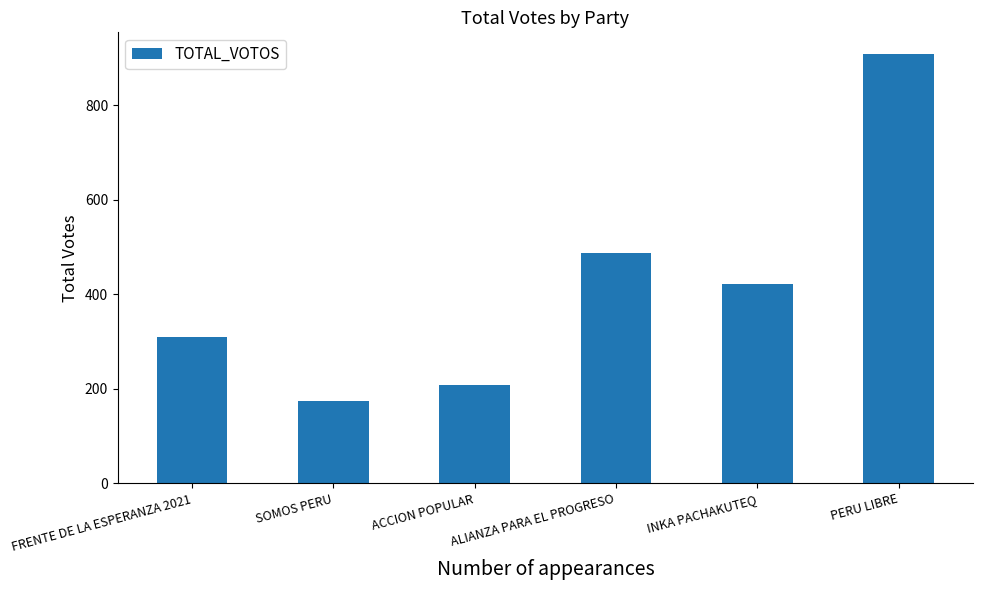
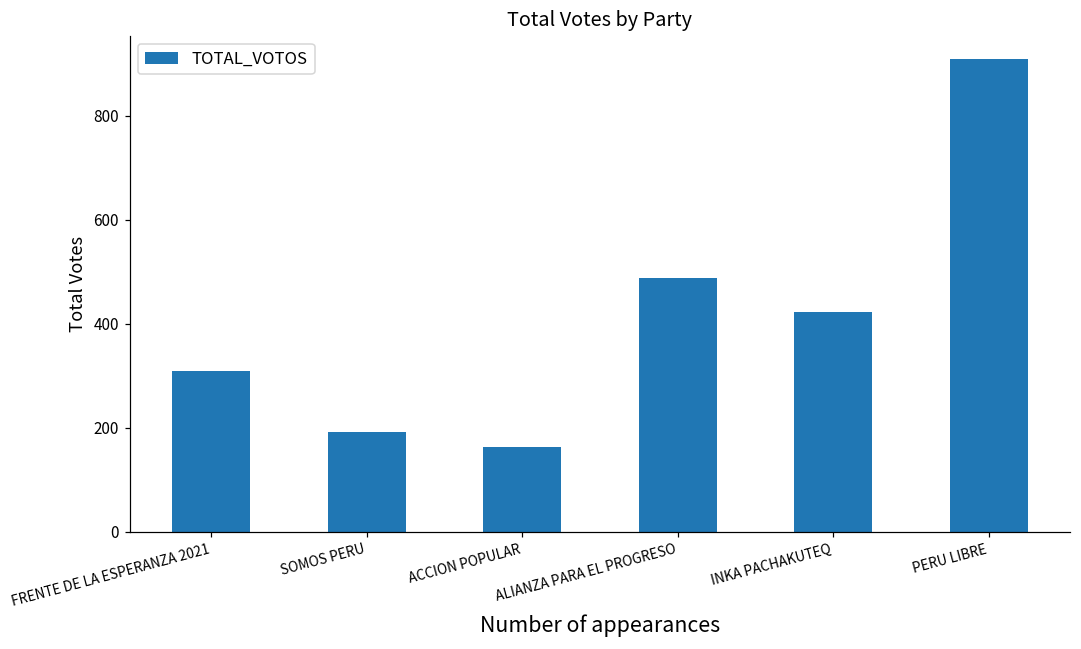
SOMOS PERU: 170 -> 190
ACCION POPULAR: 210 -> 160
